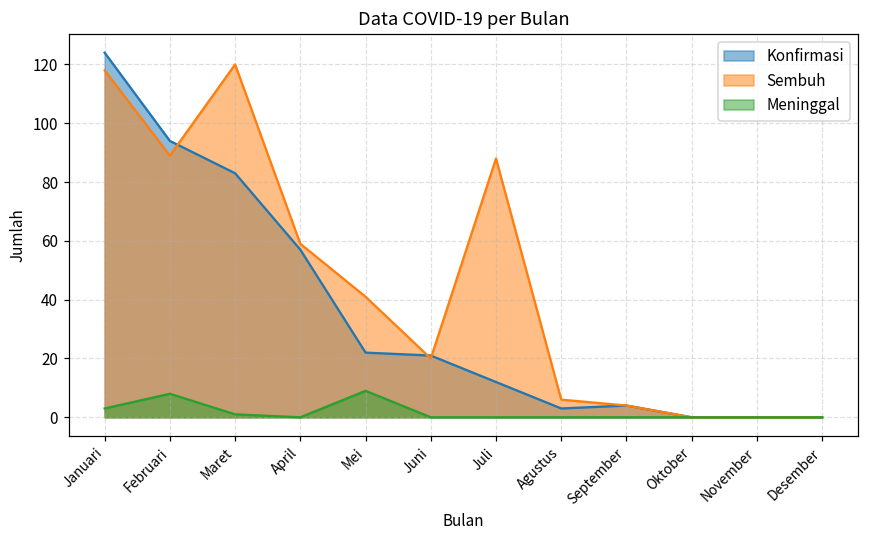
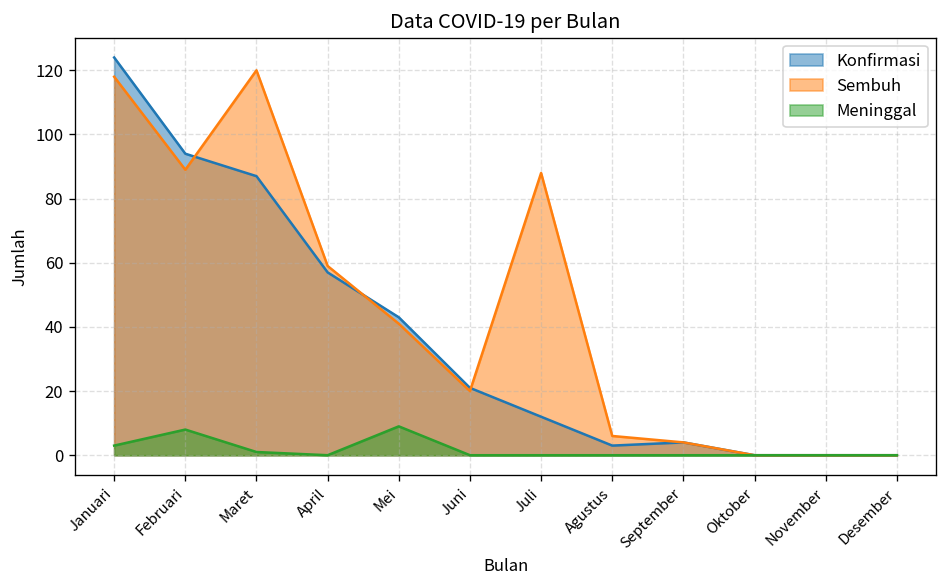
Konfirmasi, Maret: 83 -> 87
Konfirmasi, Mei: 22 -> 43
